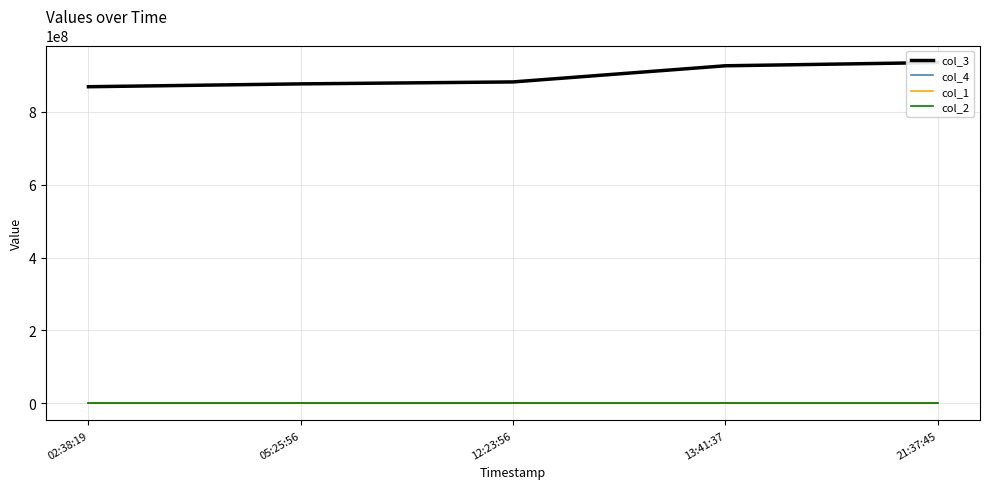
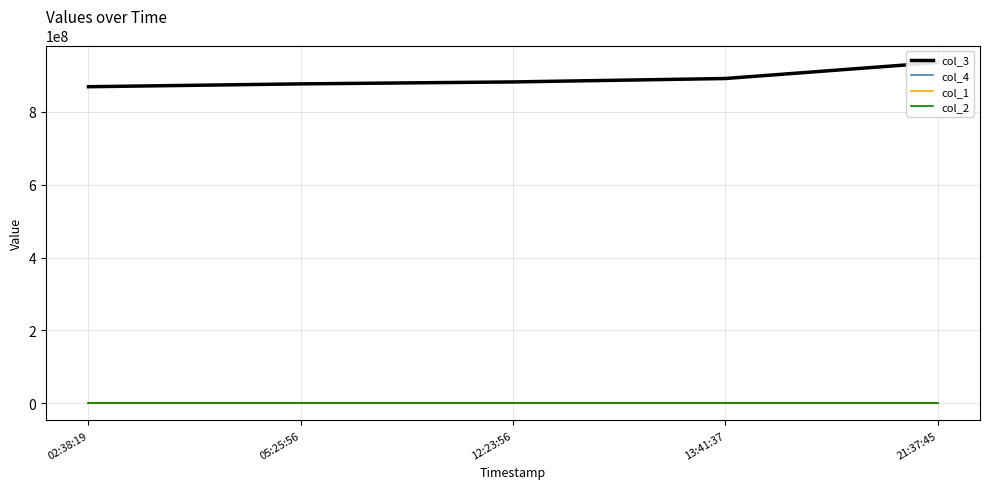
col_3, 13:41:37: 930000000 -> 890000000
